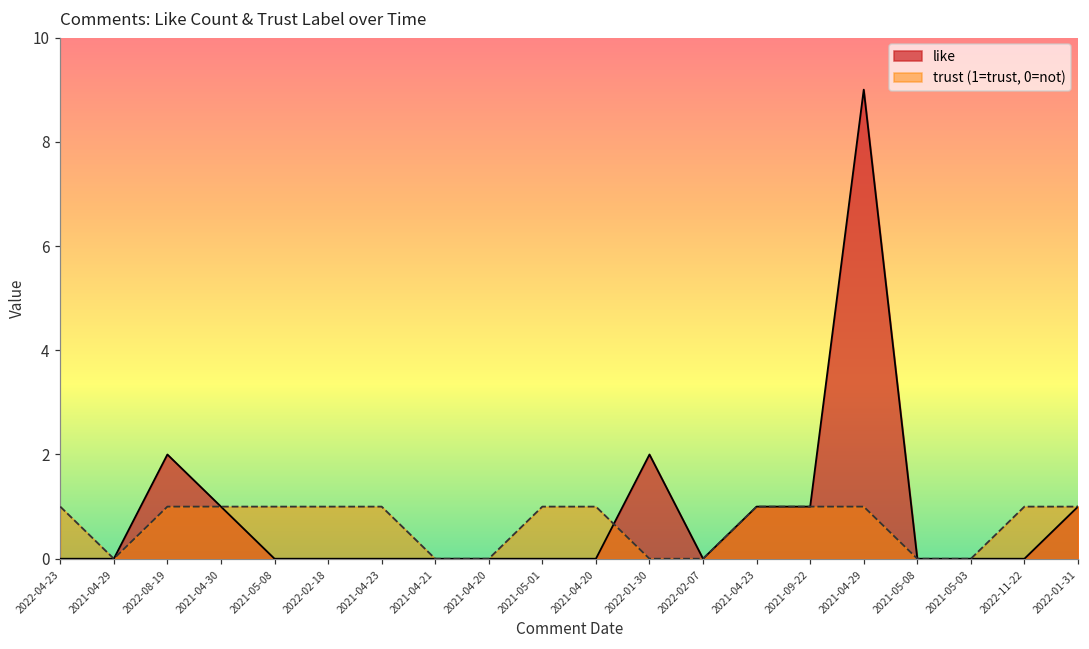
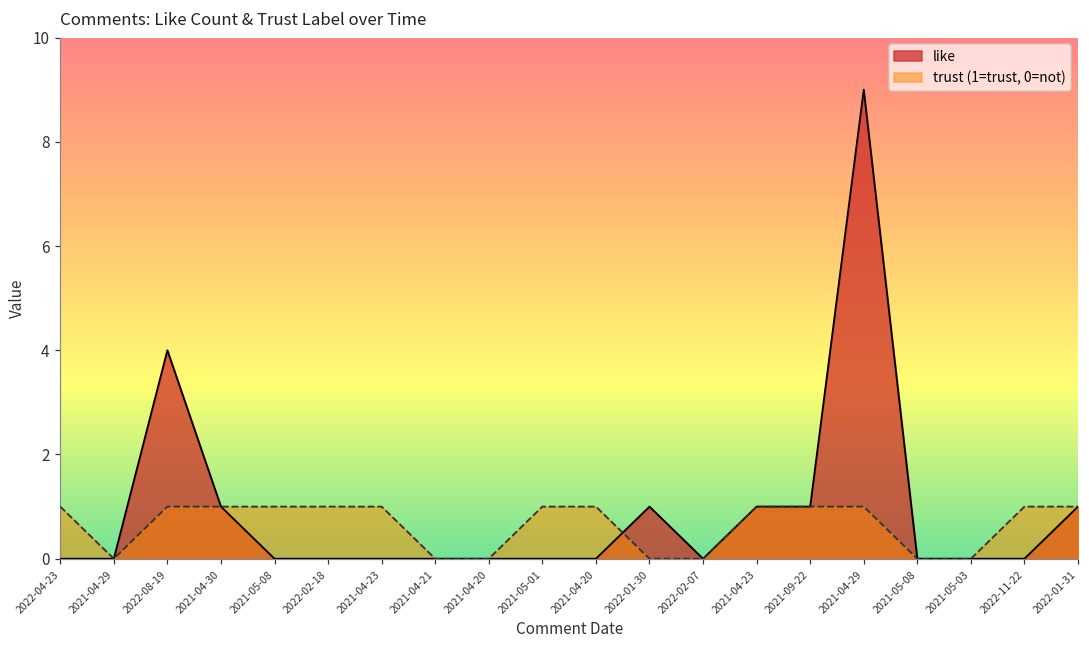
like, 2022-08-19: 2 -> 4
like, 2022-01-30: 2 -> 1
